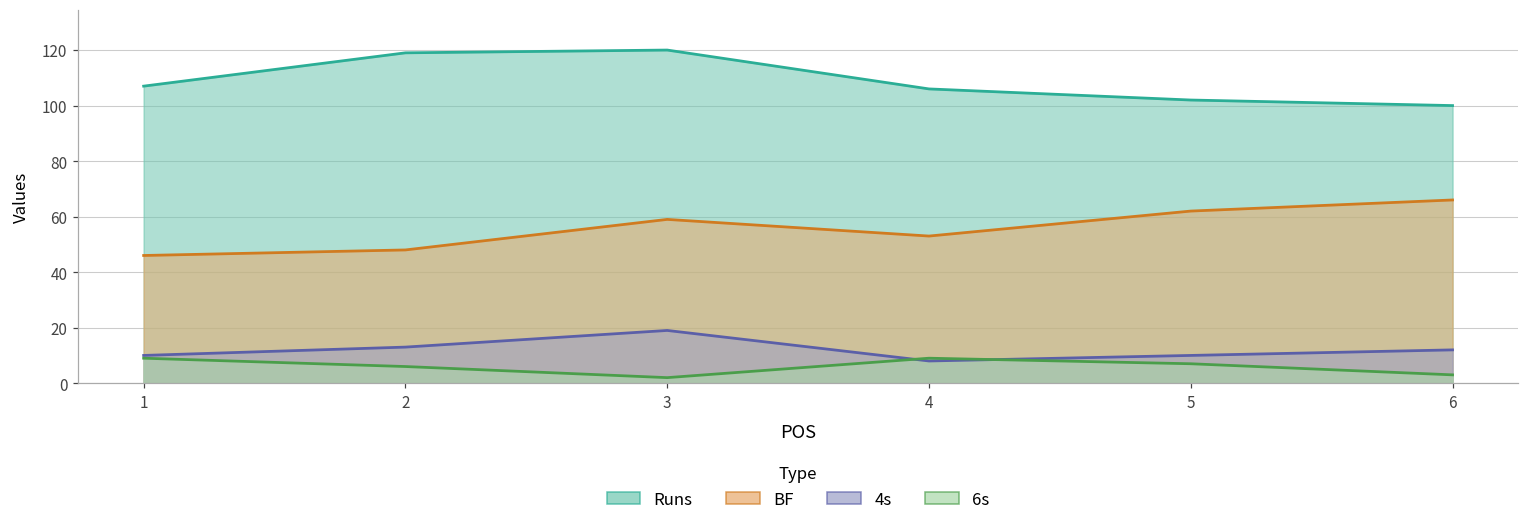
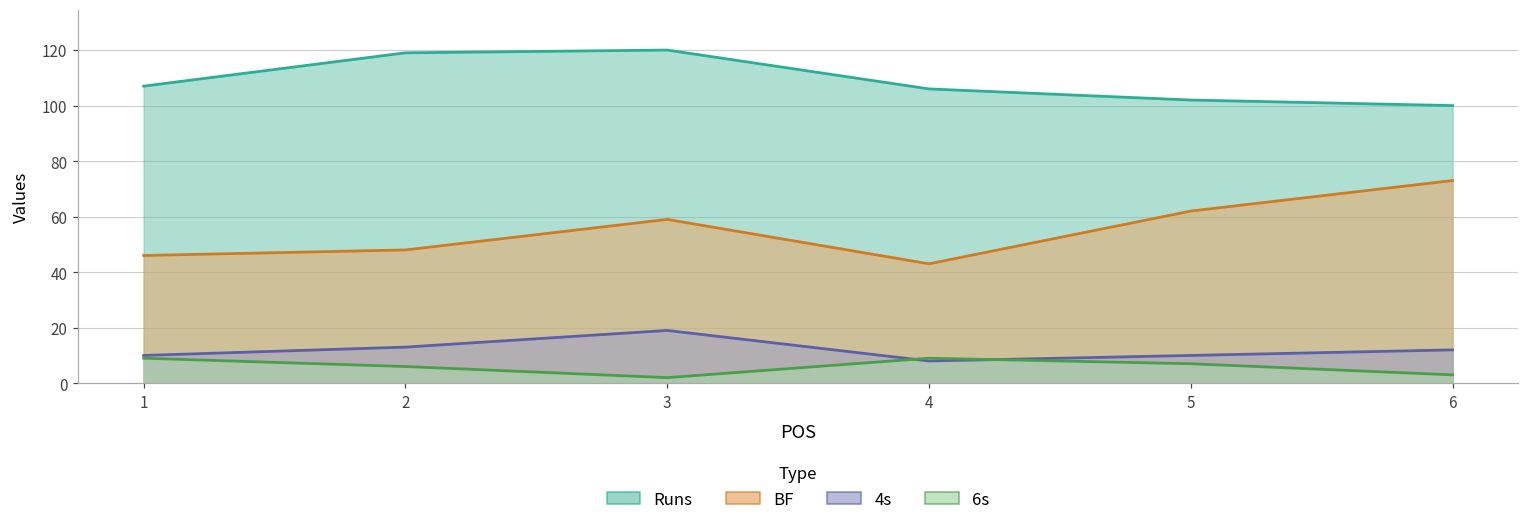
BF, 4: 53 -> 43
BF, 6: 66 -> 73
